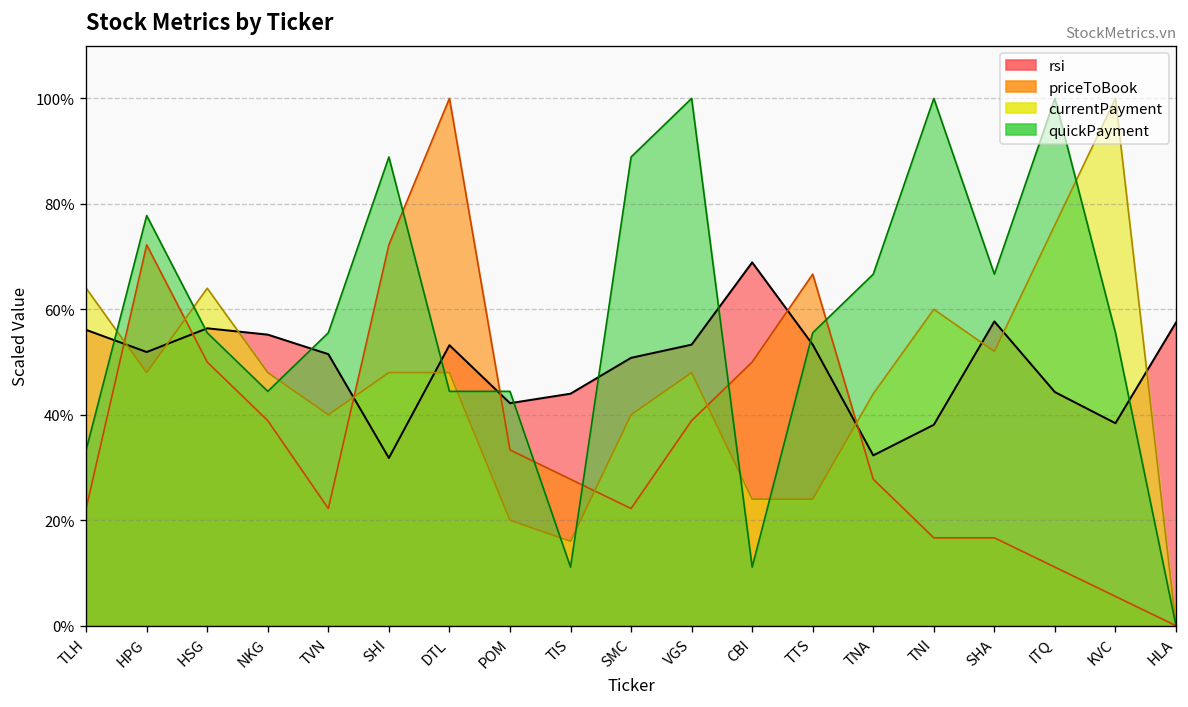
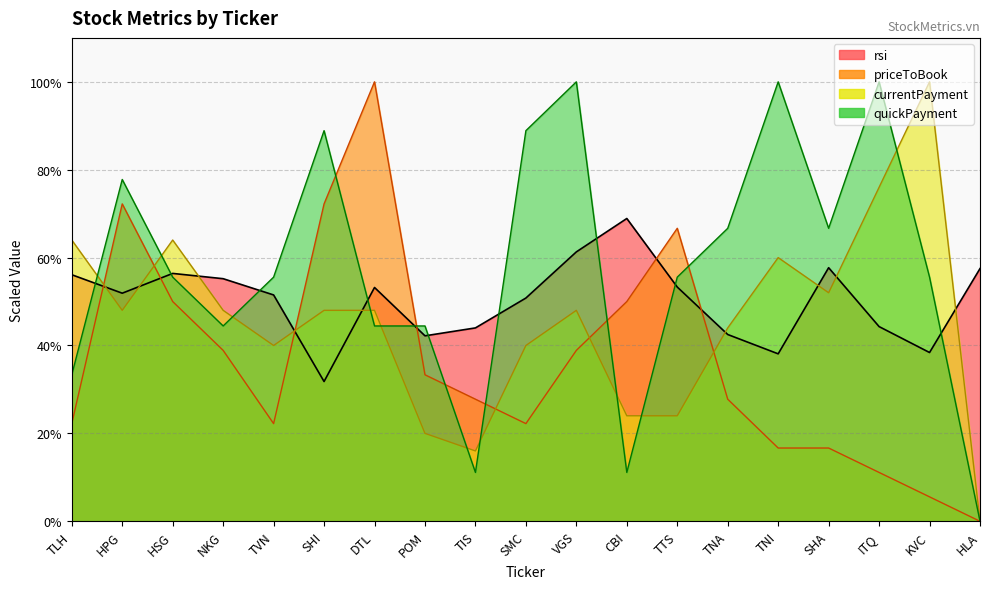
rsi, VGS: 53% -> 61%
rsi, TNA: 32% -> 43%
